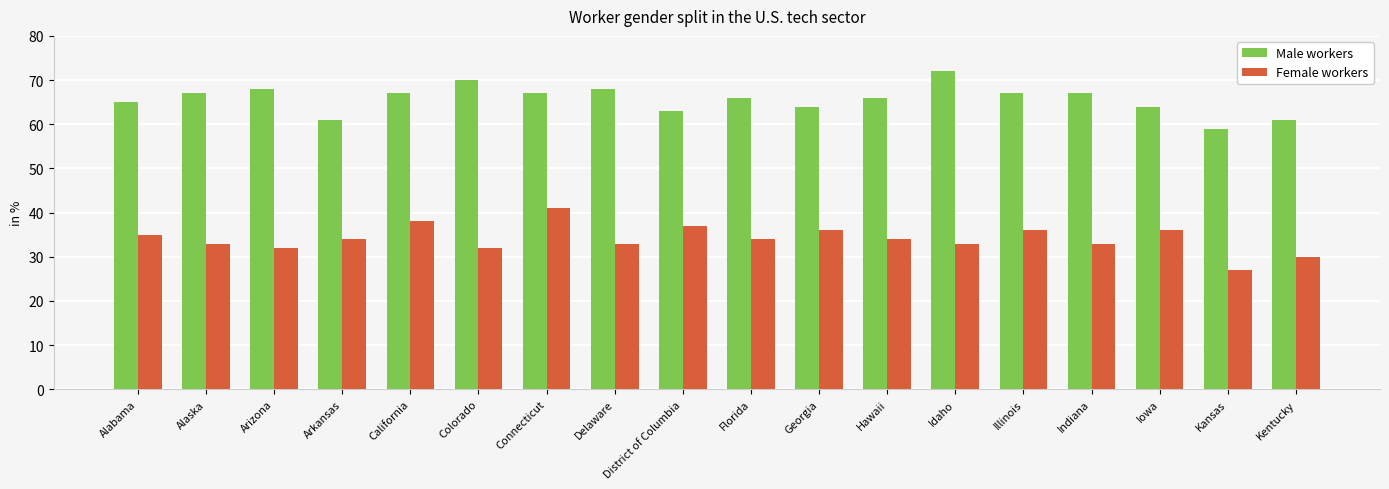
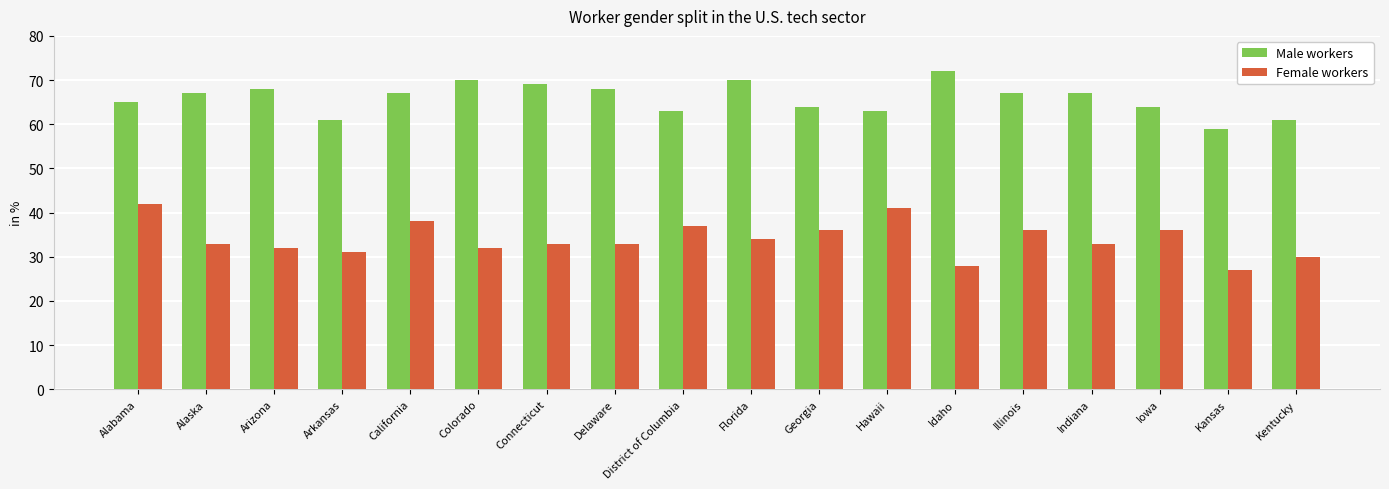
Female workers, Alabama: 35 -> 42
Female workers, Arkansas: 34 -> 31
Male workers, Connecticut: 67 -> 69
Female workers, Connecticut: 41 -> 33
Male workers, Florida: 66 -> 70
Male workers, Hawaii: 66 -> 63
Female workers, Hawaii: 34 -> 41
Female workers, Idaho: 33 -> 28
